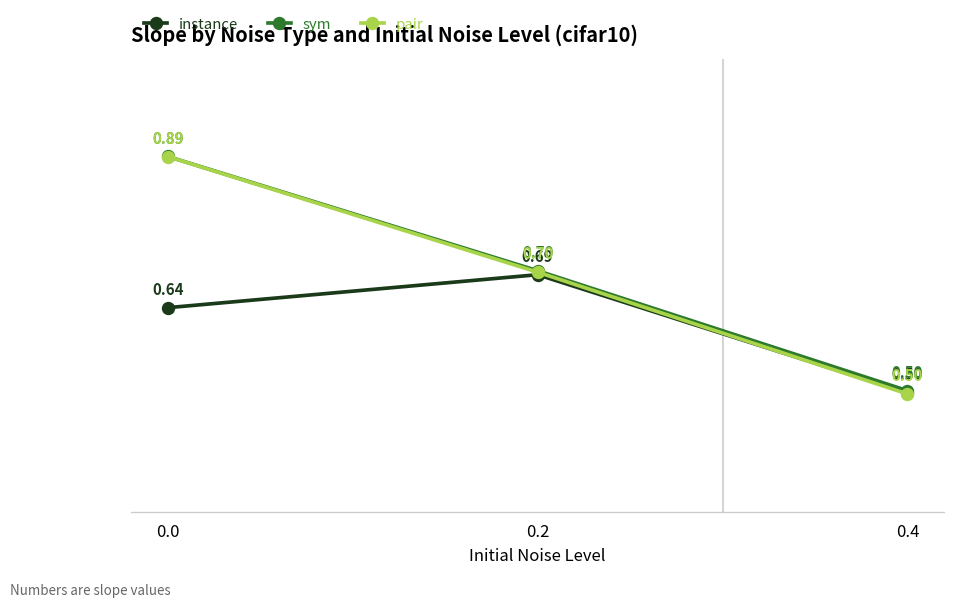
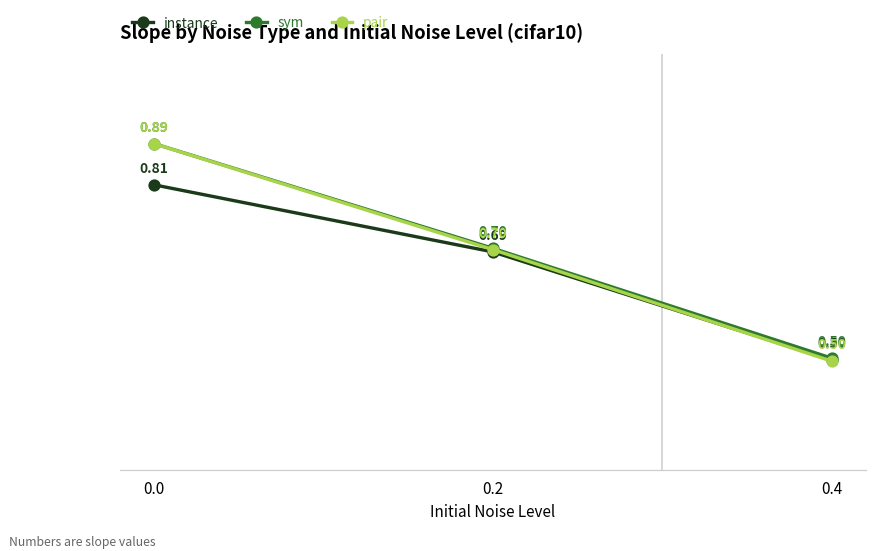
instance, 0.0: 0.64 -> 0.81
